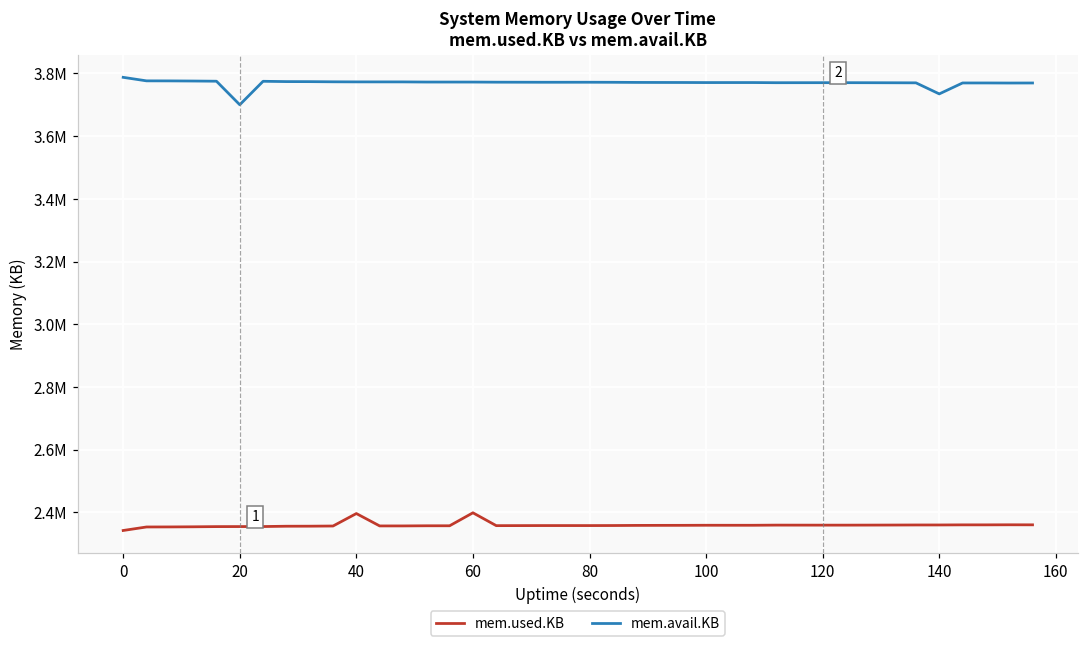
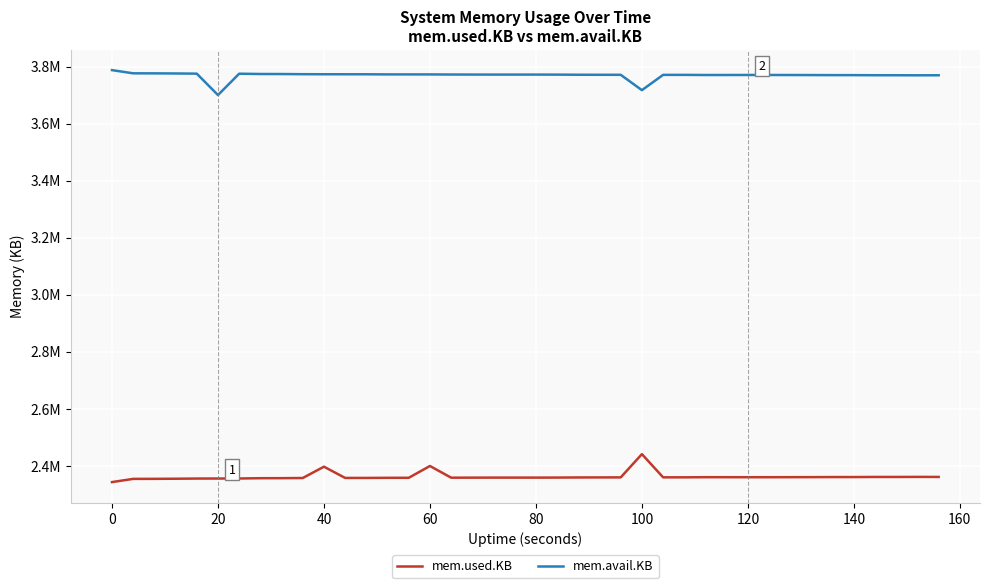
mem.used.KB, 100: 2360000 -> 2440000
mem.avail.KB, 100: 3770000 -> 3720000
mem.avail.KB, 140: 3730000 -> 3770000
